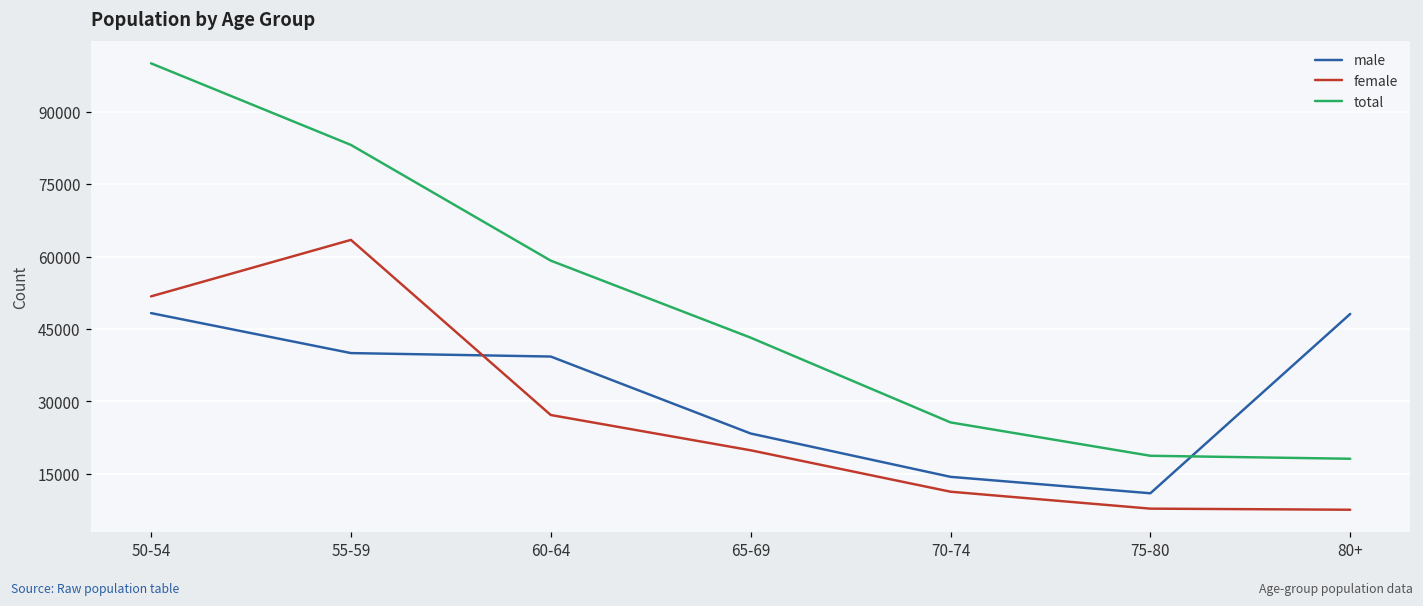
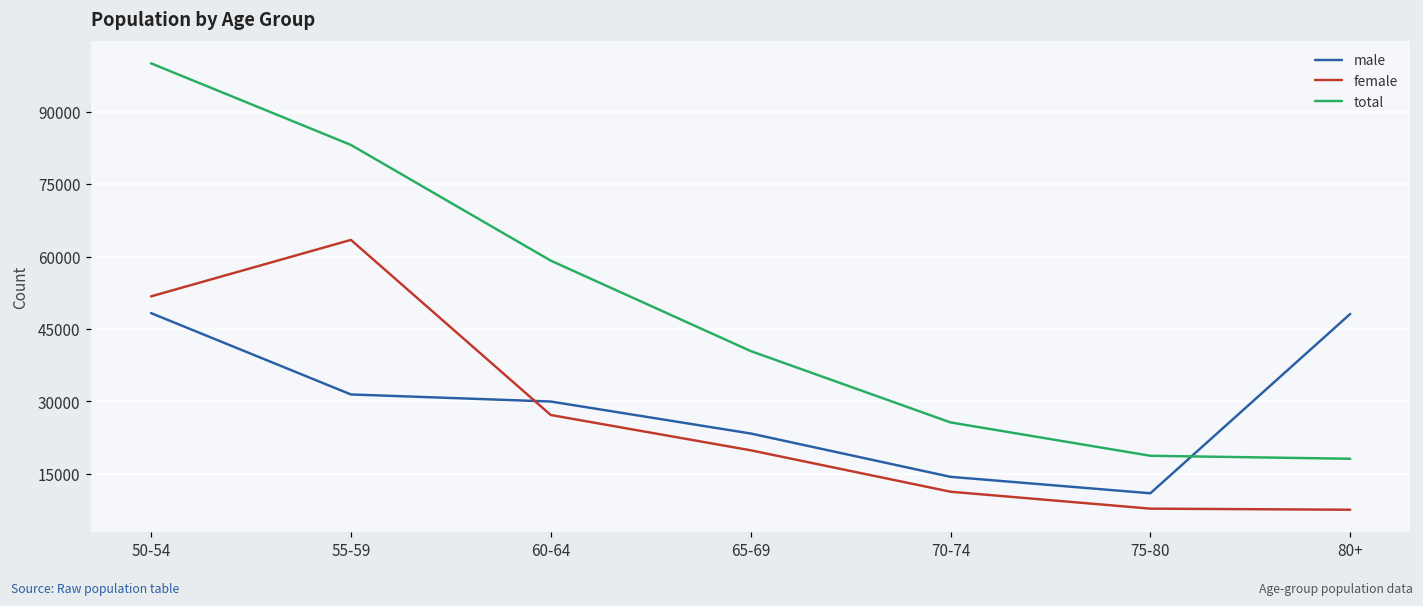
male, 55-59: 40000 -> 31000
male, 60-64: 39000 -> 30000
total, 65-69: 43000 -> 40000
